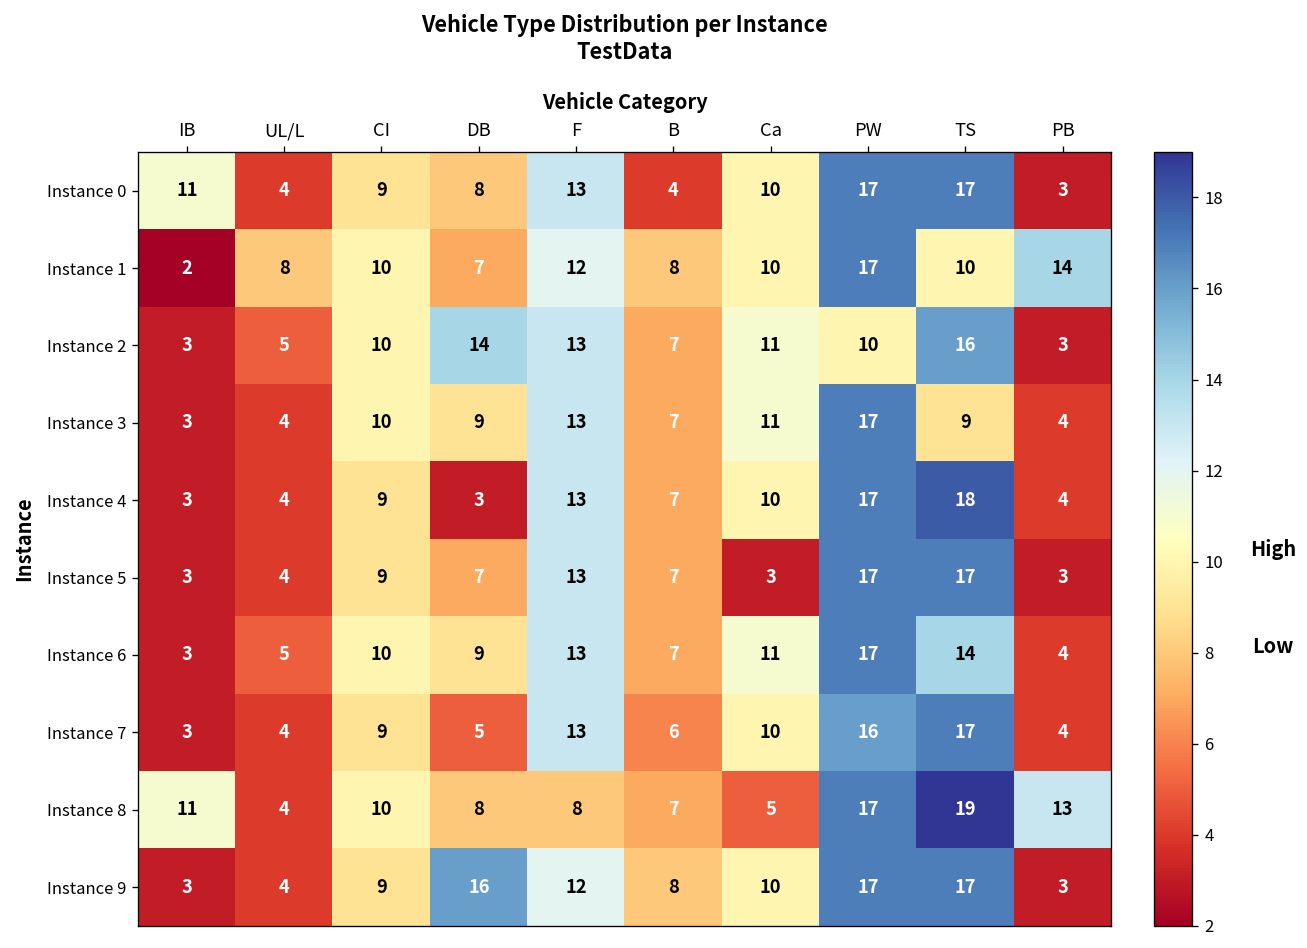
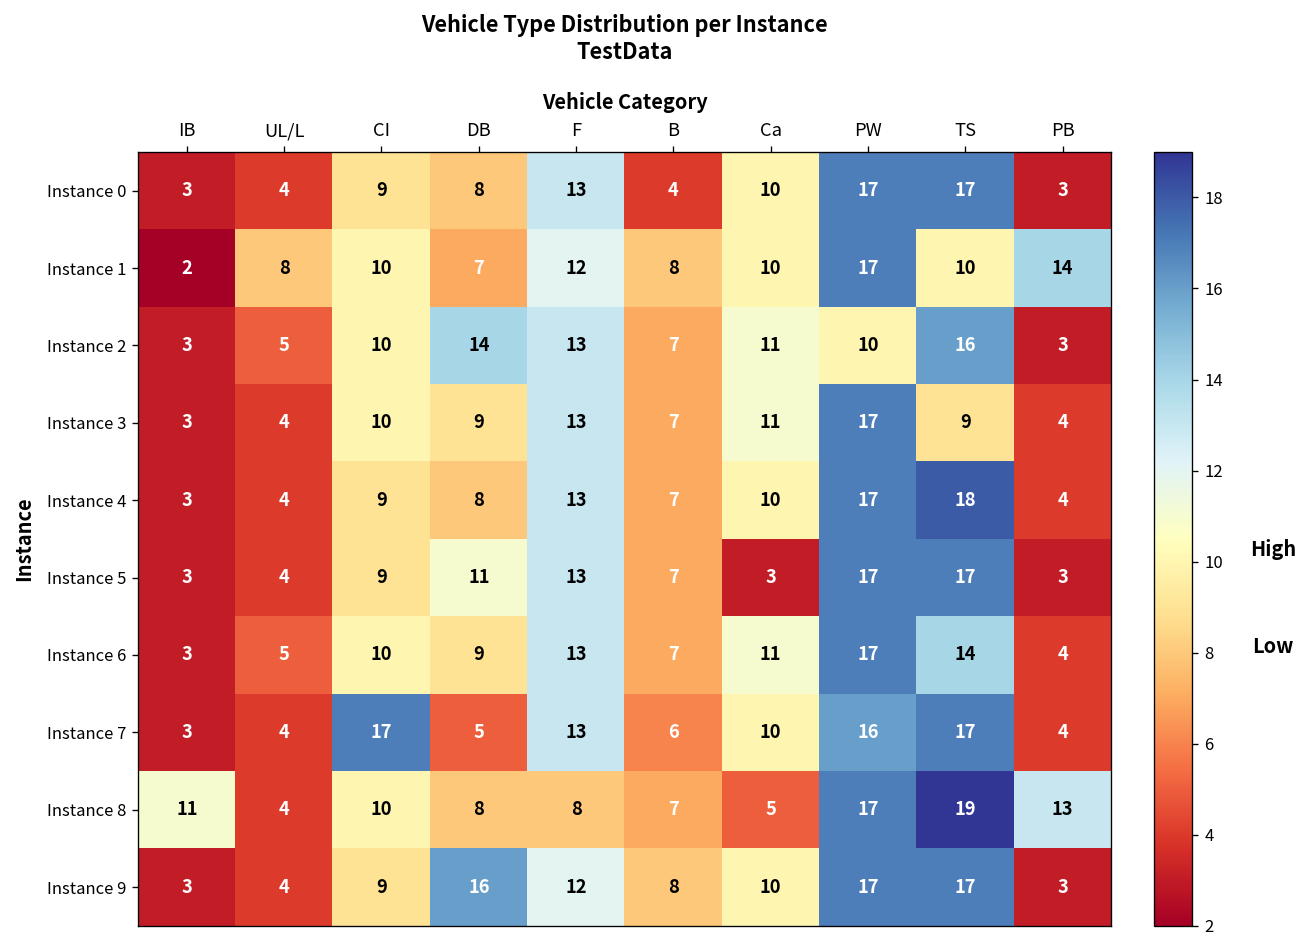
Instance 0, IB: 11 -> 3
Instance 4, DB: 3 -> 8
Instance 5, DB: 7 -> 11
Instance 7, CI: 9 -> 17
